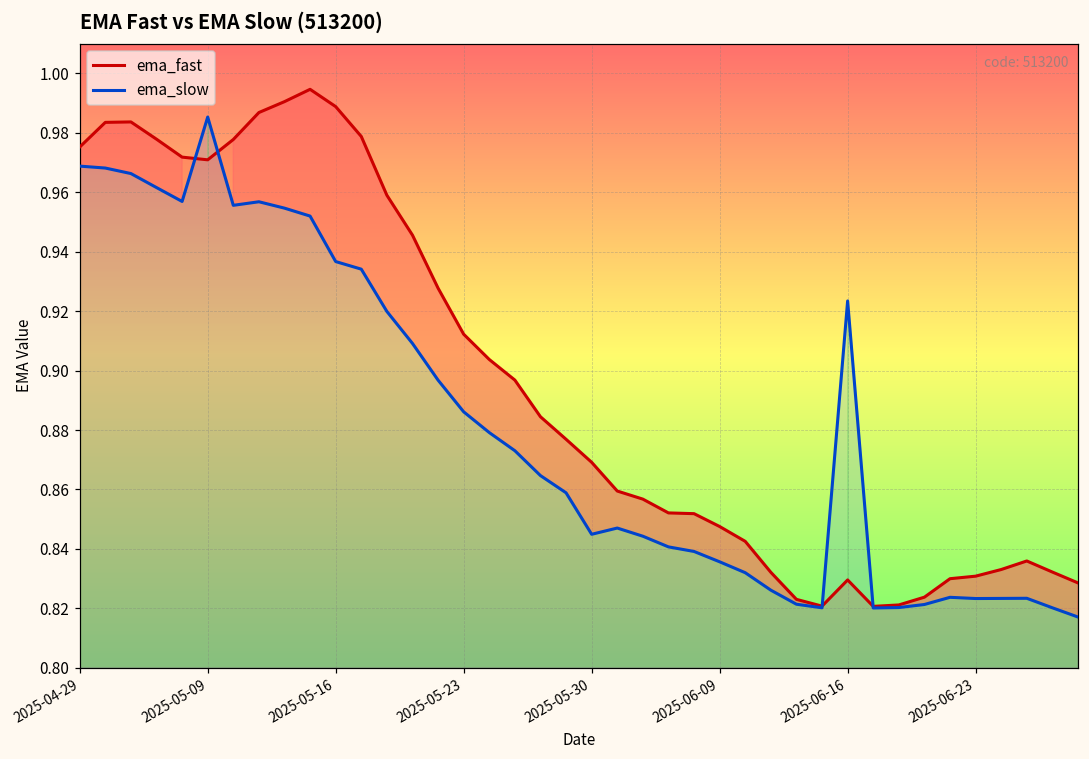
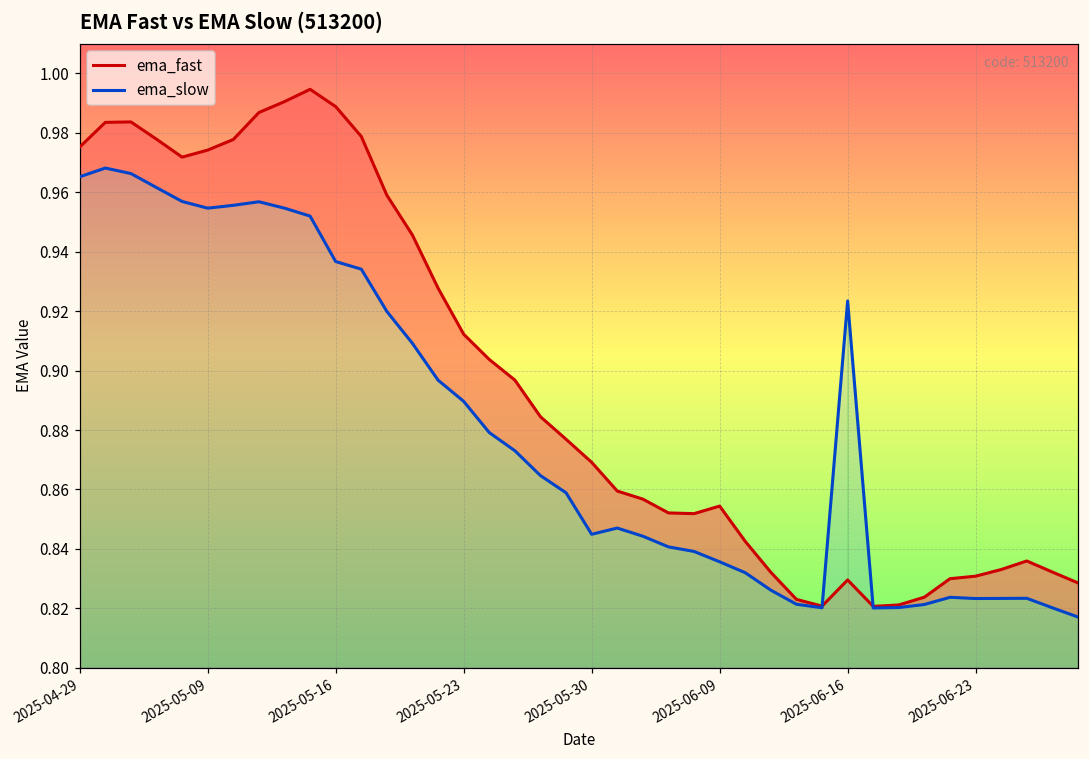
ema_slow, 2025-04-29: 0.969 -> 0.965
ema_fast, 2025-05-09: 0.971 -> 0.974
ema_slow, 2025-05-09: 0.985 -> 0.955
ema_slow, 2025-05-23: 0.886 -> 0.890
ema_fast, 2025-06-09: 0.848 -> 0.854
